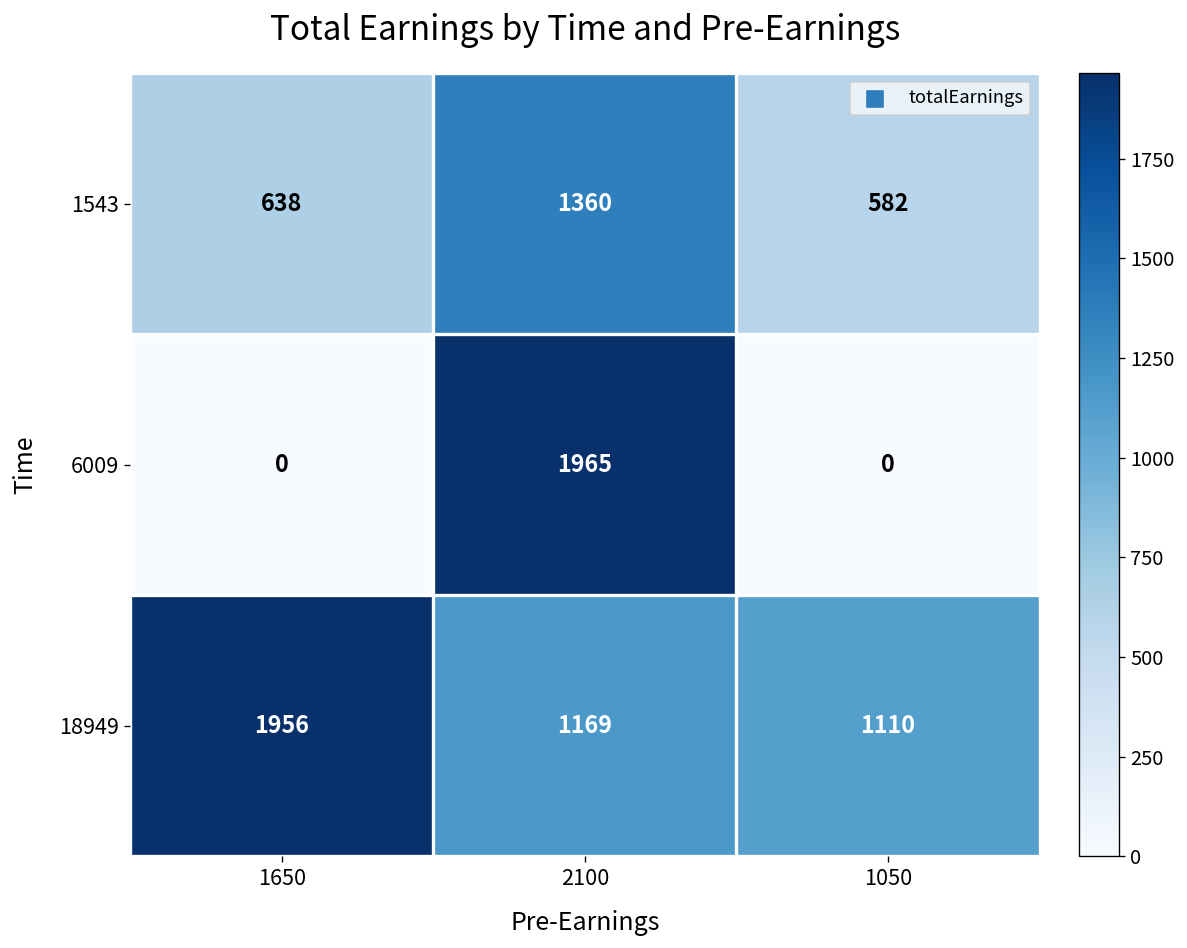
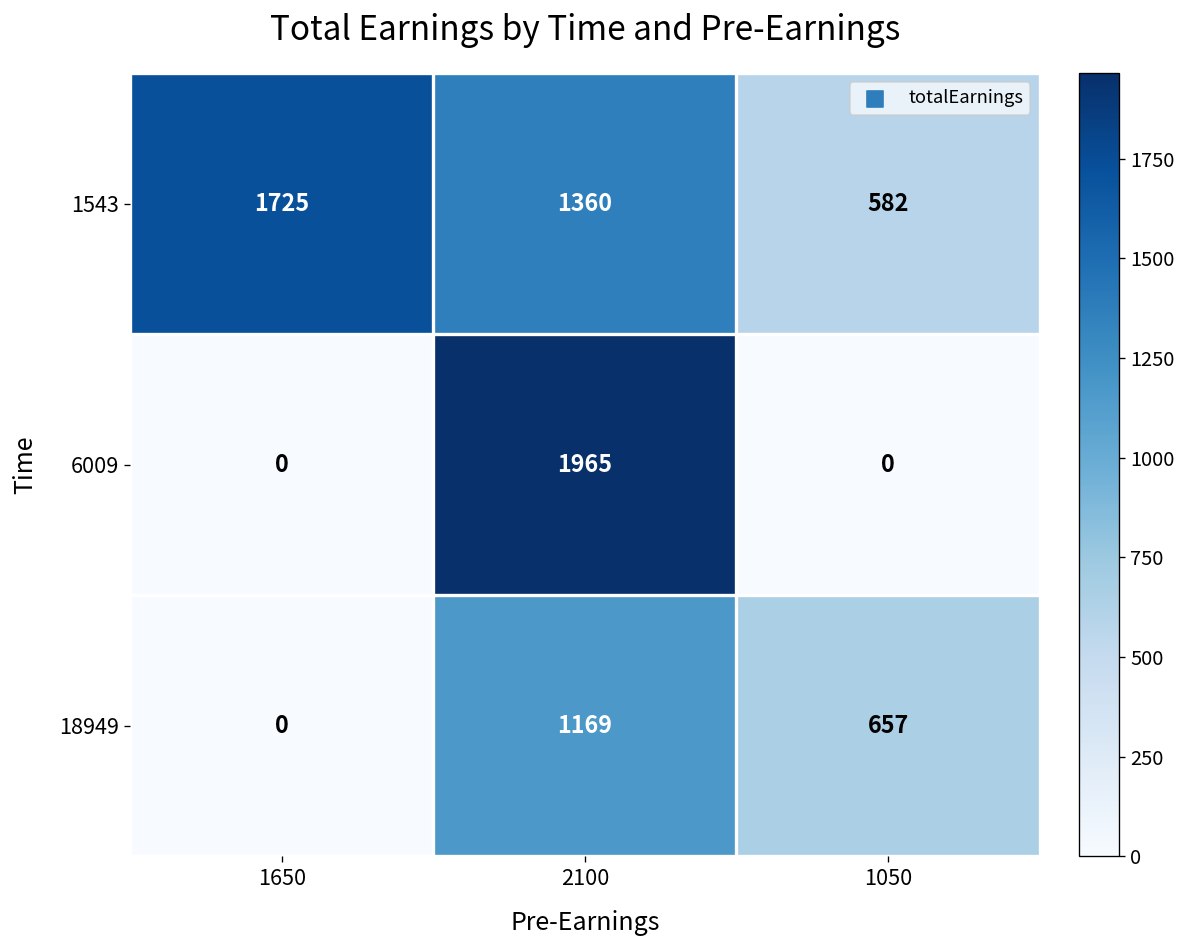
1543, 1650: 638 -> 1725
18949, 1650: 1956 -> 0
18949, 1050: 1110 -> 657
